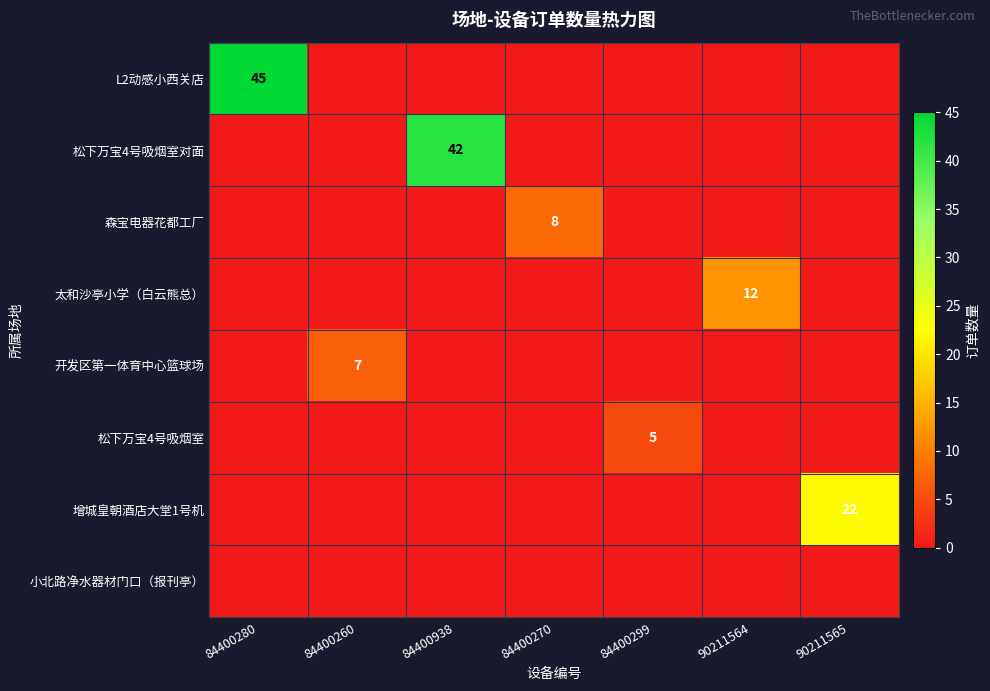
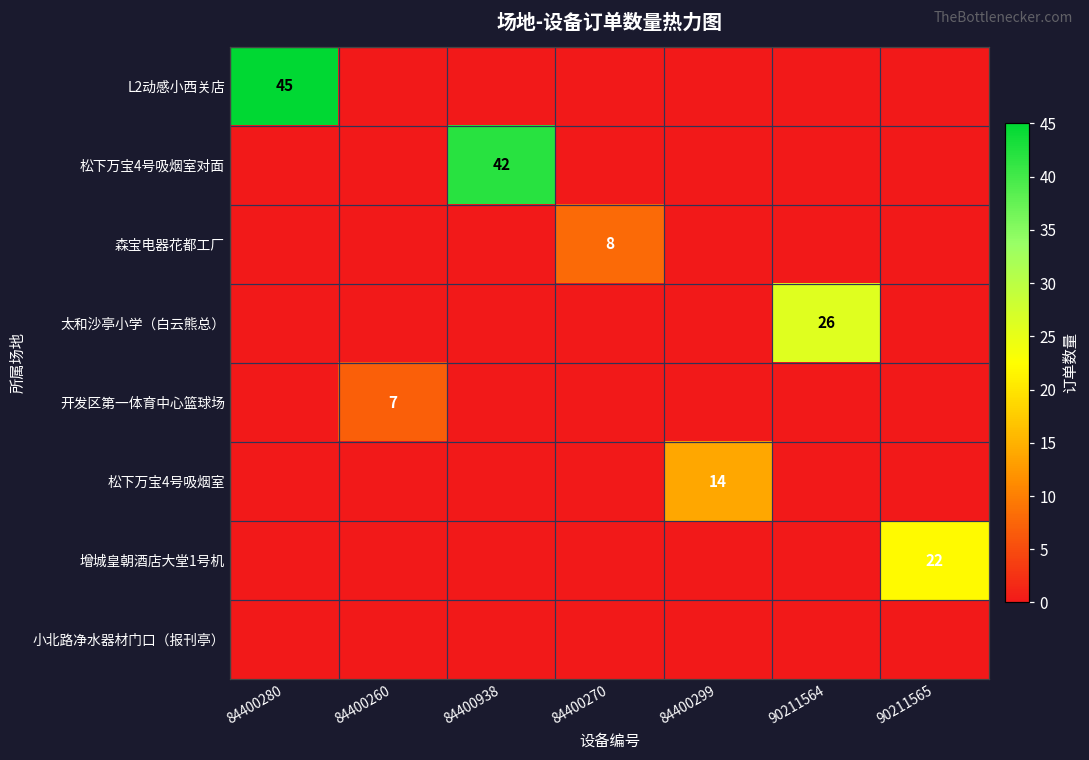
太和沙亭小学（白云熊总）, 90211564: 12 -> 26
松下万宝4号吸烟室, 84400299: 5 -> 14
